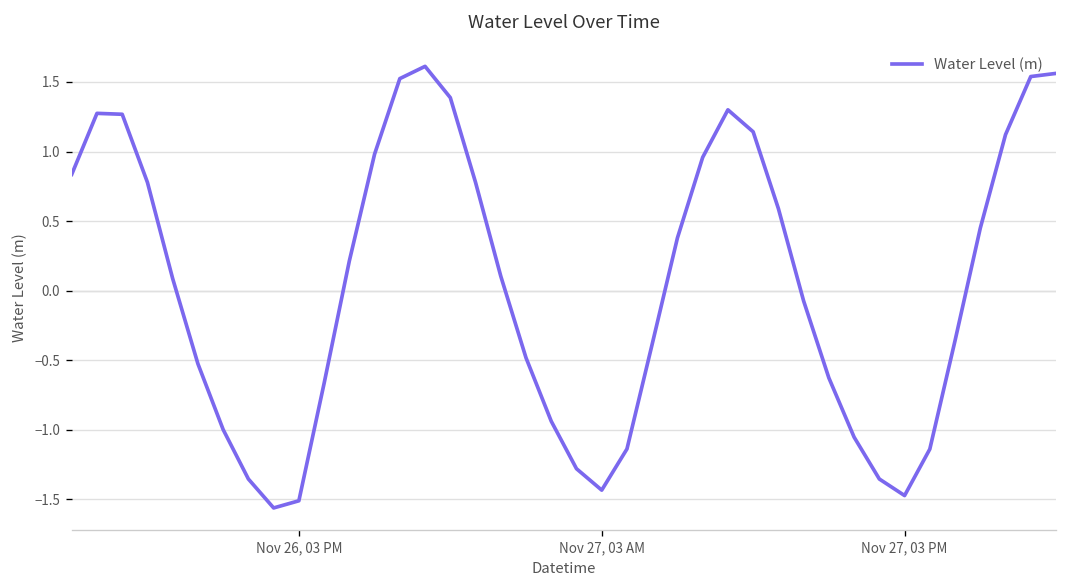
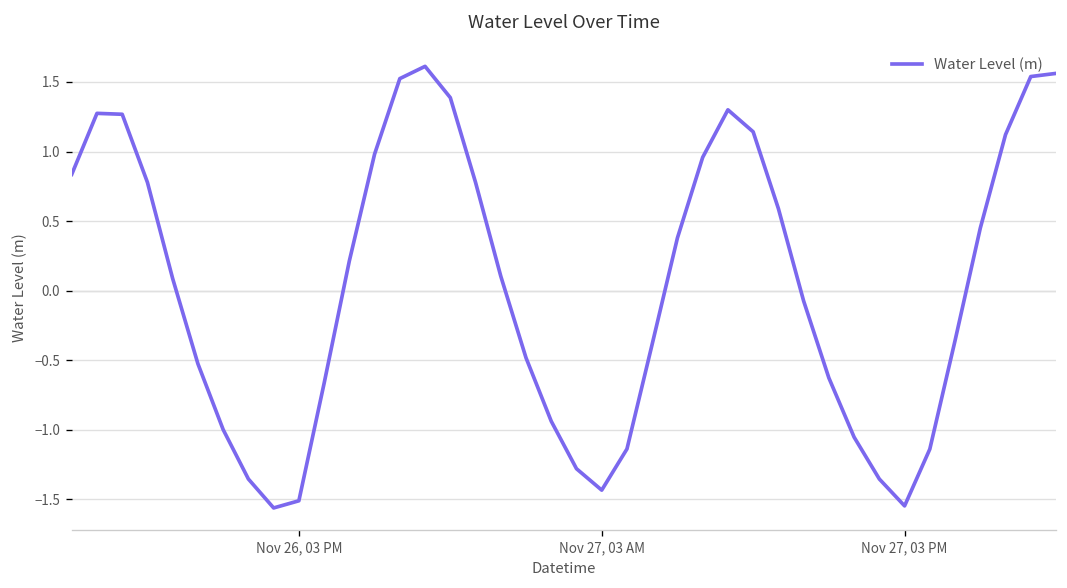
Nov 27, 03 PM: -1.47 -> -1.55
